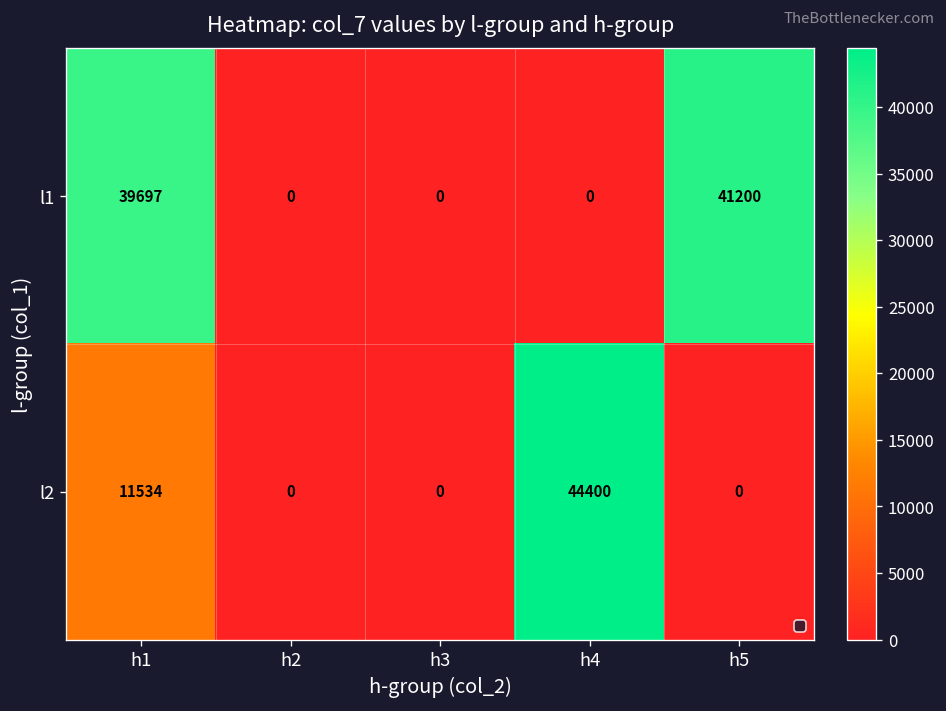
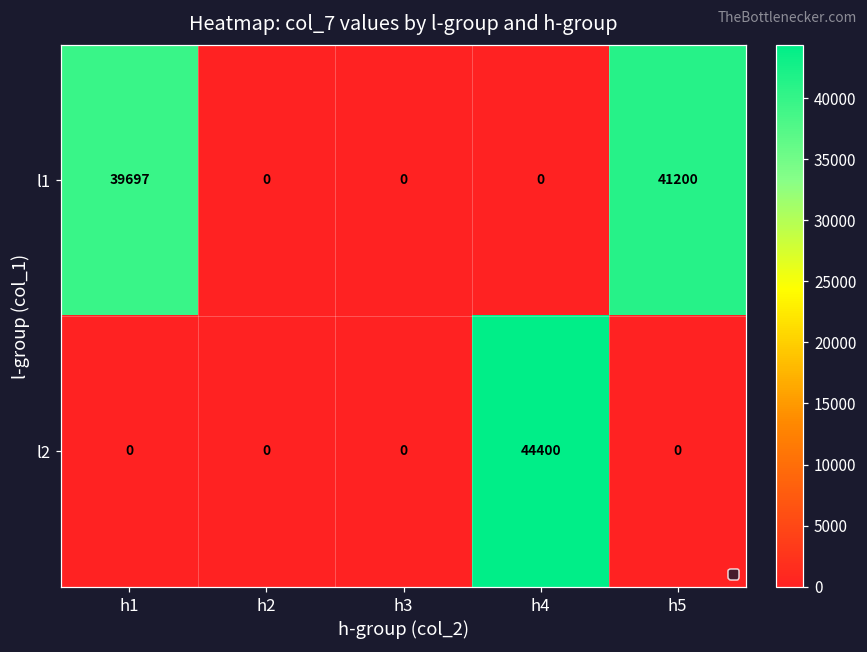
l2, h1: 11534 -> 0
